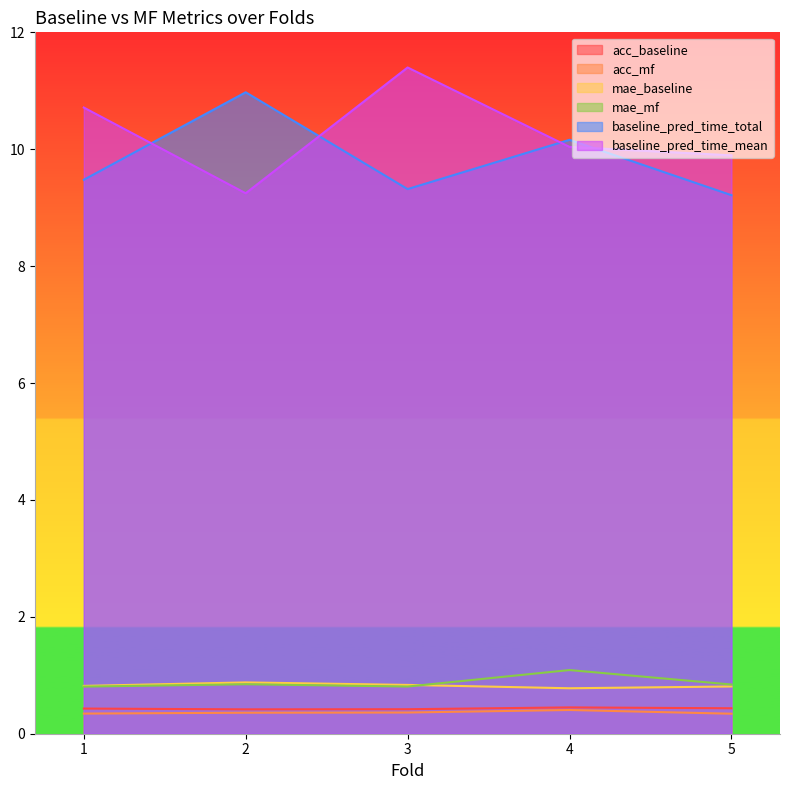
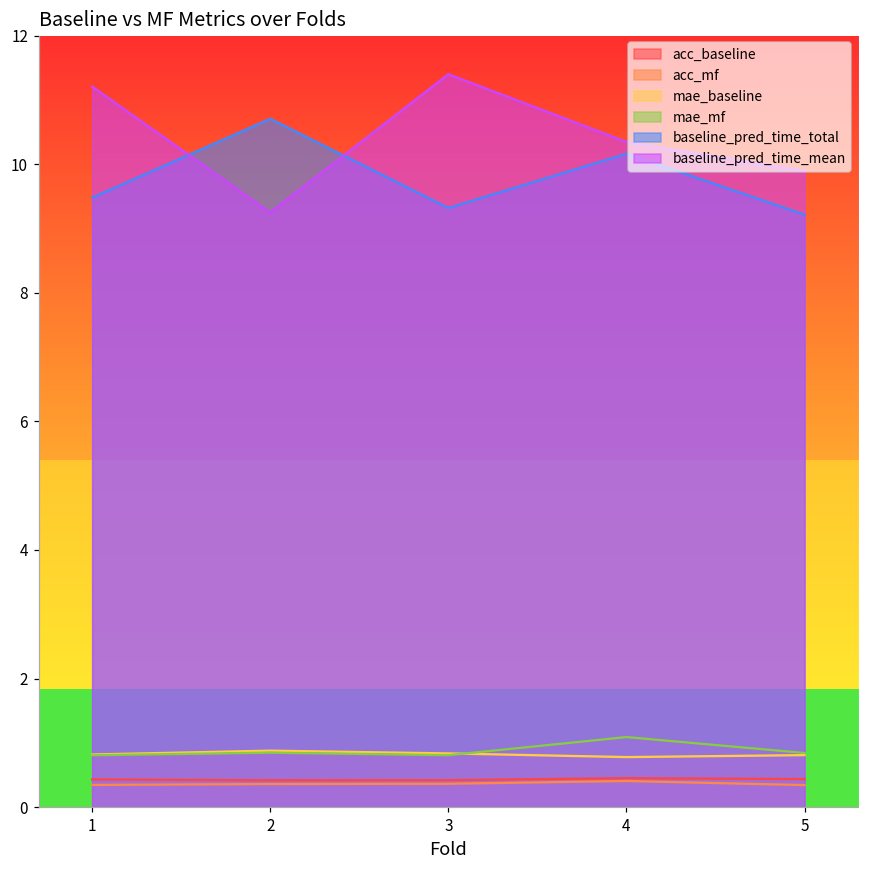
baseline_pred_time_mean, 1: 10.7 -> 11.2
baseline_pred_time_total, 2: 11.0 -> 10.7
baseline_pred_time_mean, 4: 10.0 -> 10.3
